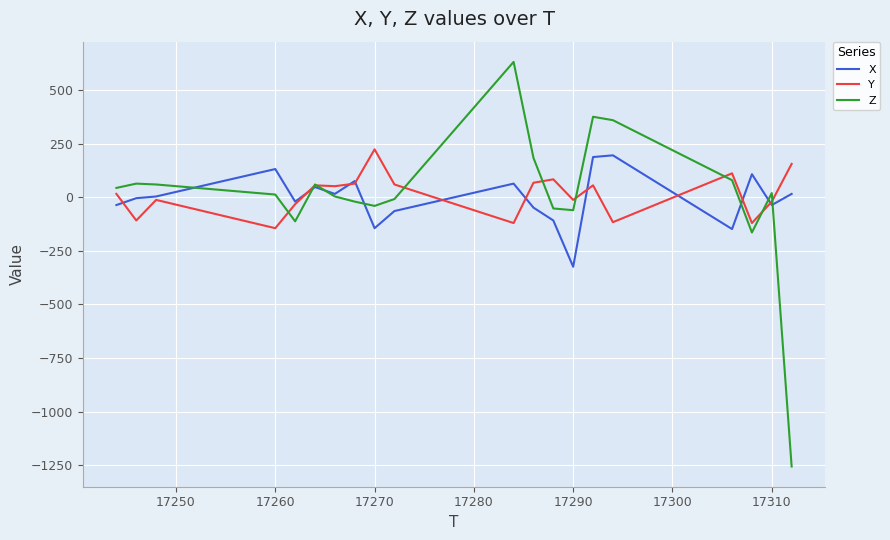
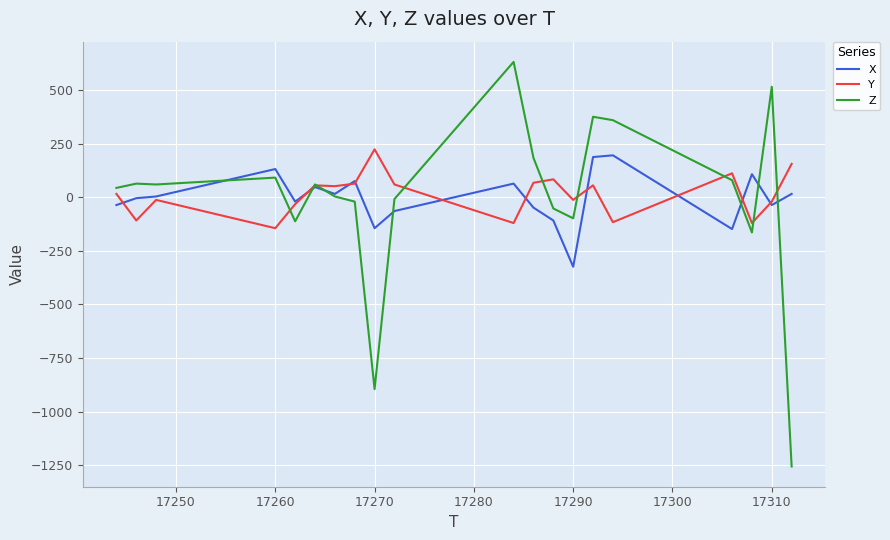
Z, 17260: 10 -> 90
Z, 17270: -40 -> -900
Z, 17290: -60 -> -100
Z, 17310: 20 -> 520
